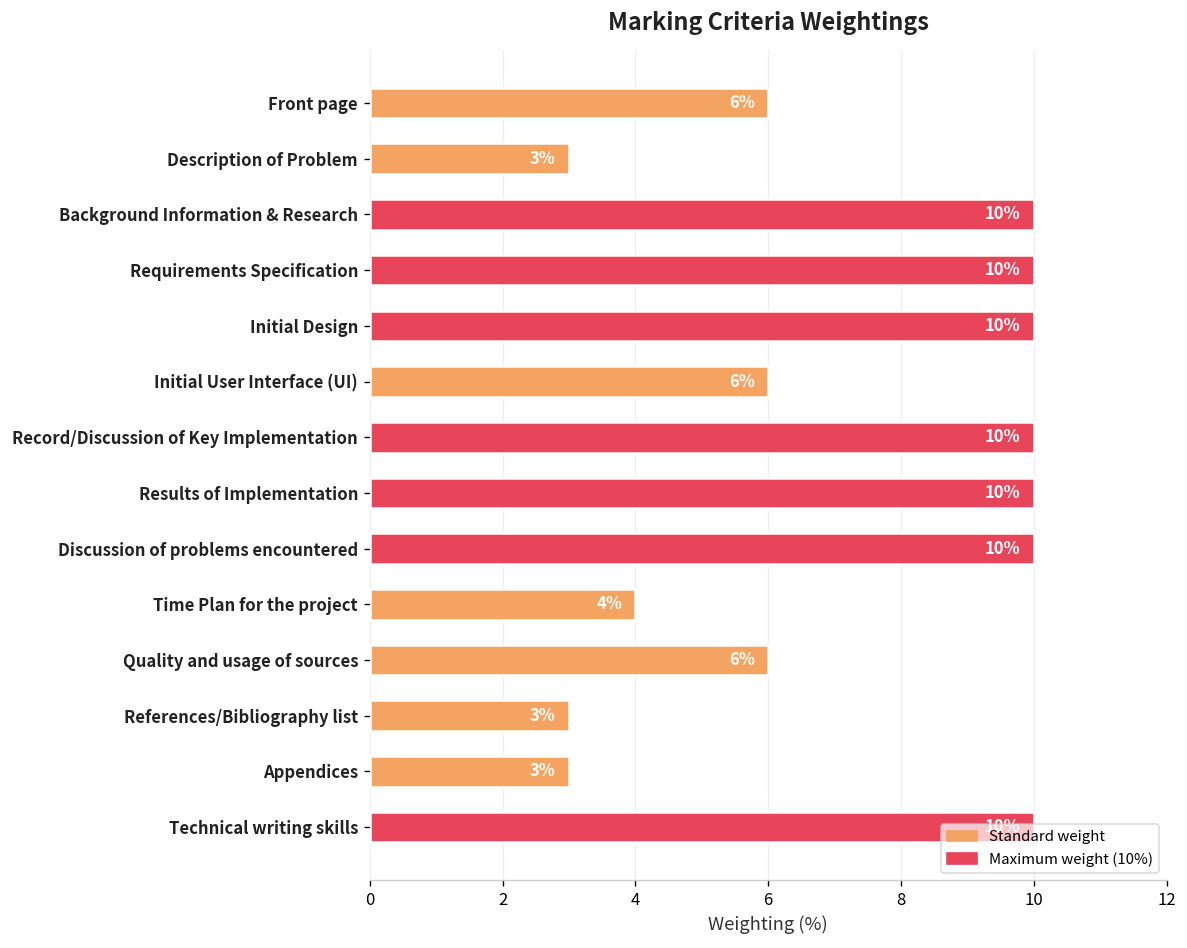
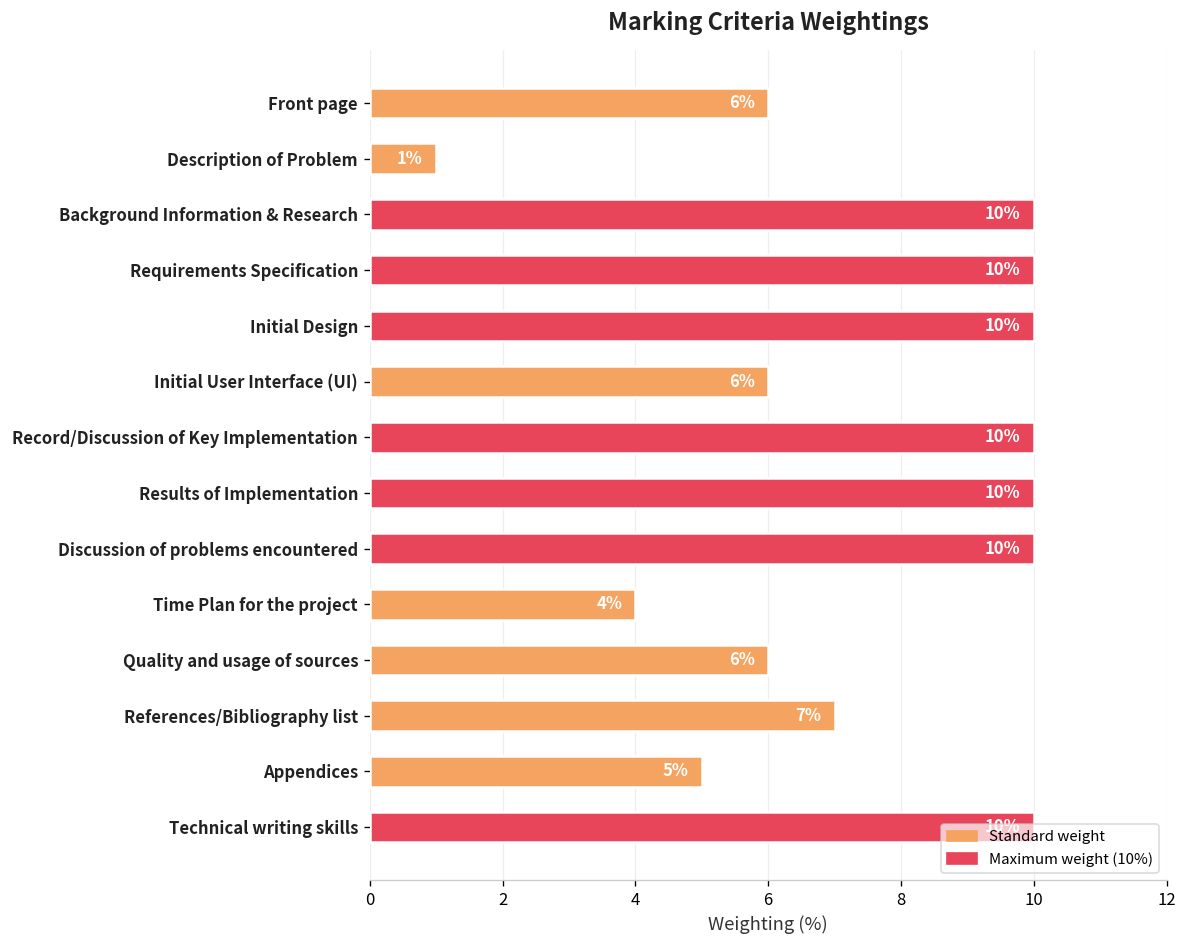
Description of Problem: 3% -> 1%
References/Bibliography list: 3% -> 7%
Appendices: 3% -> 5%
